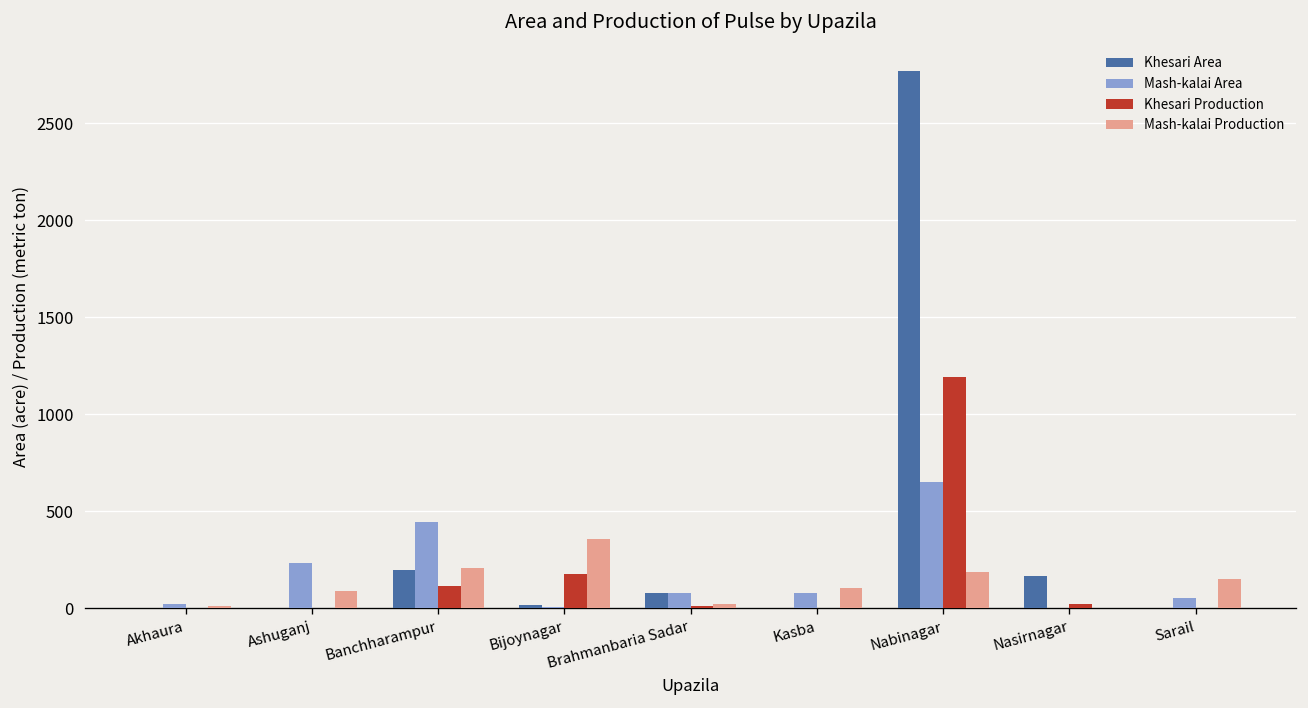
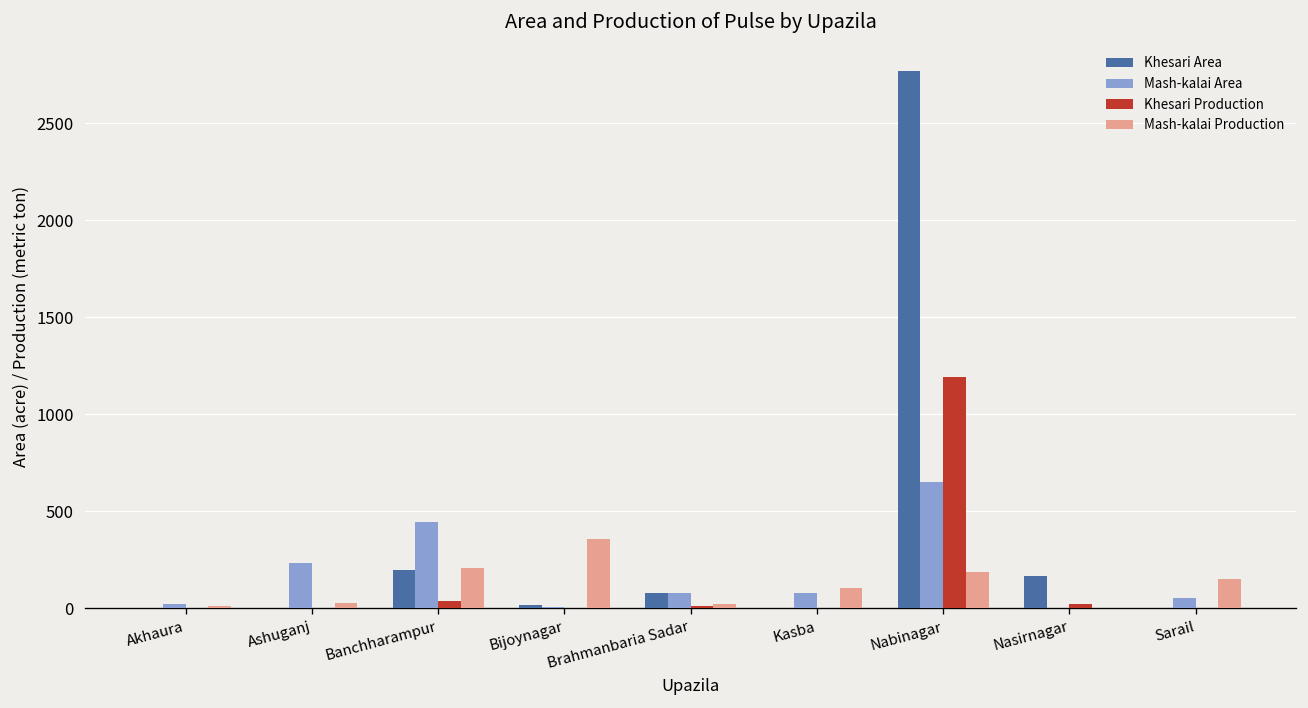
Mash-kalai Production, Ashuganj: 90 -> 30
Khesari Production, Banchharampur: 120 -> 40
Khesari Production, Bijoynagar: 180 -> 0
